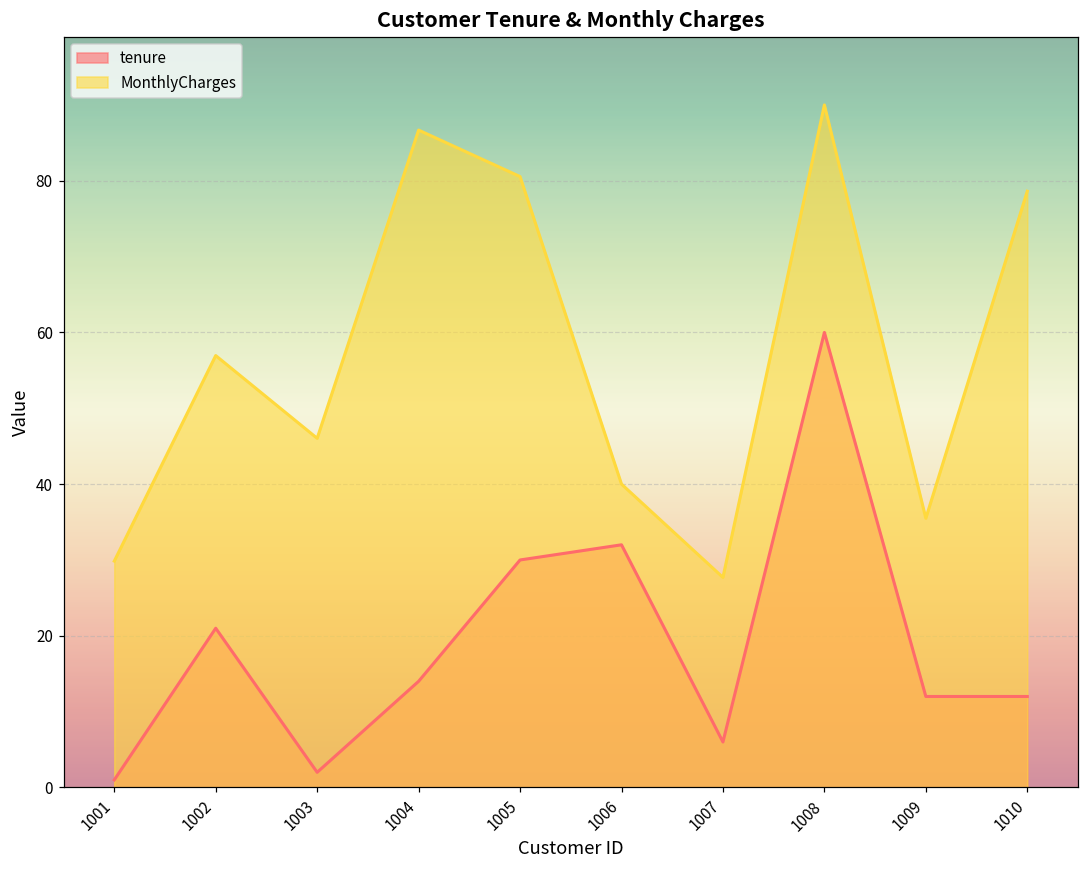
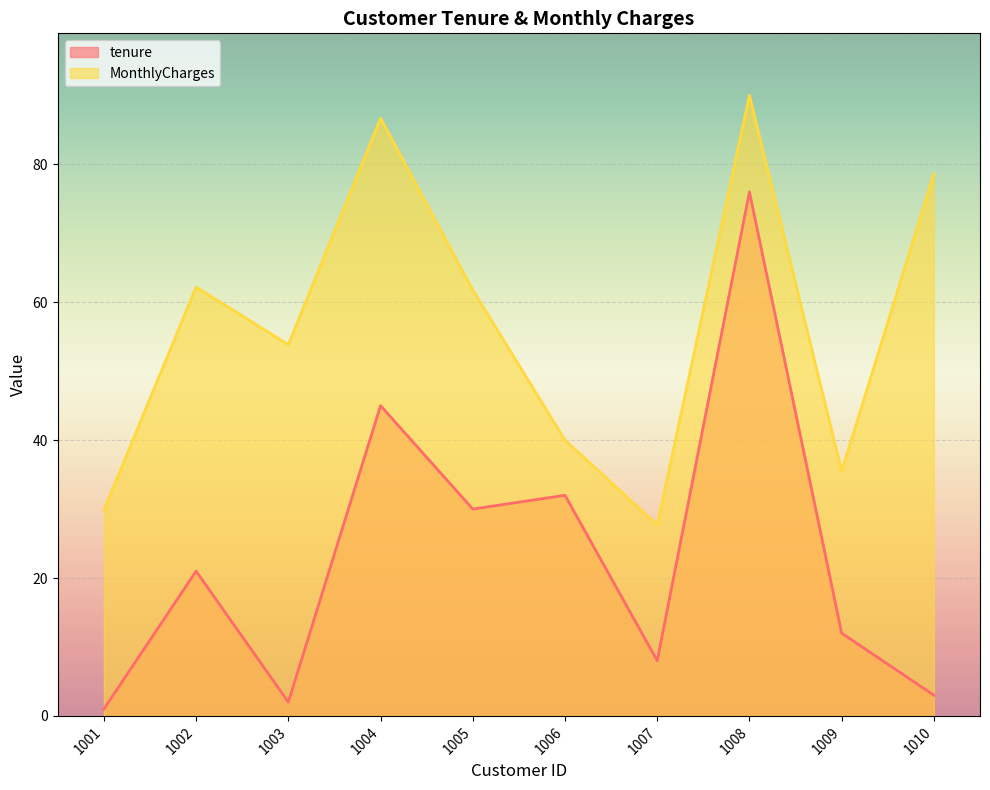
MonthlyCharges, 1002: 57 -> 62
MonthlyCharges, 1003: 46 -> 54
tenure, 1004: 14 -> 45
MonthlyCharges, 1005: 81 -> 62
tenure, 1007: 6 -> 8
tenure, 1008: 60 -> 76
tenure, 1010: 12 -> 3
